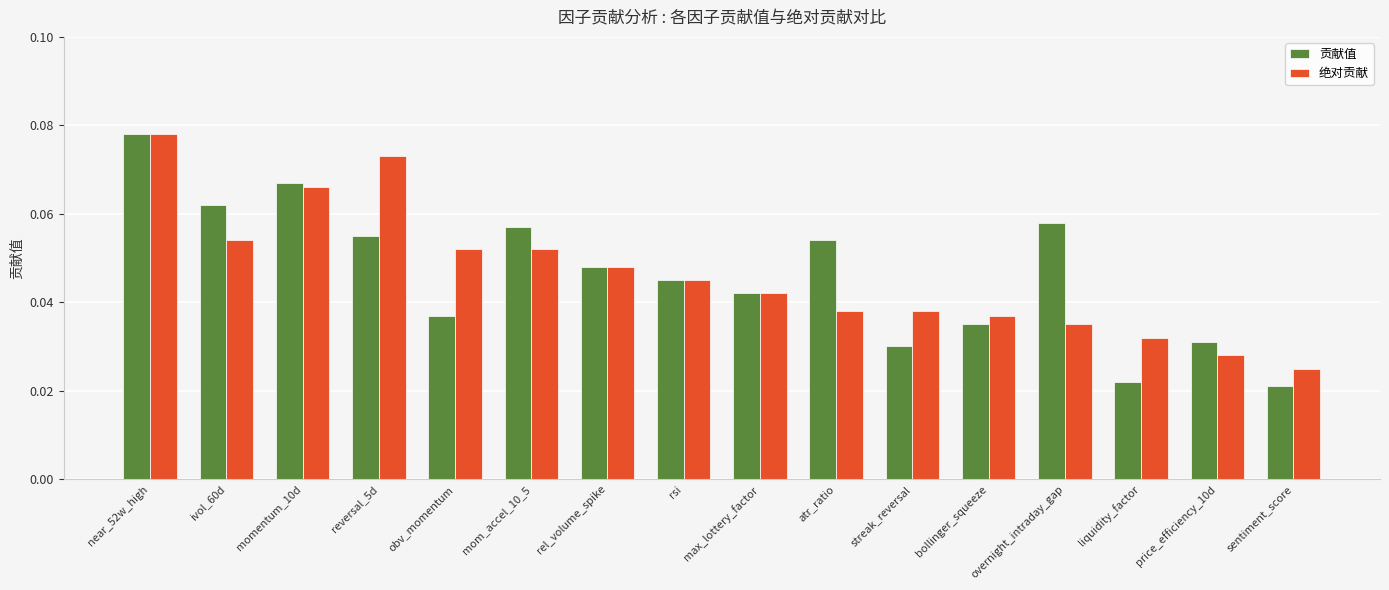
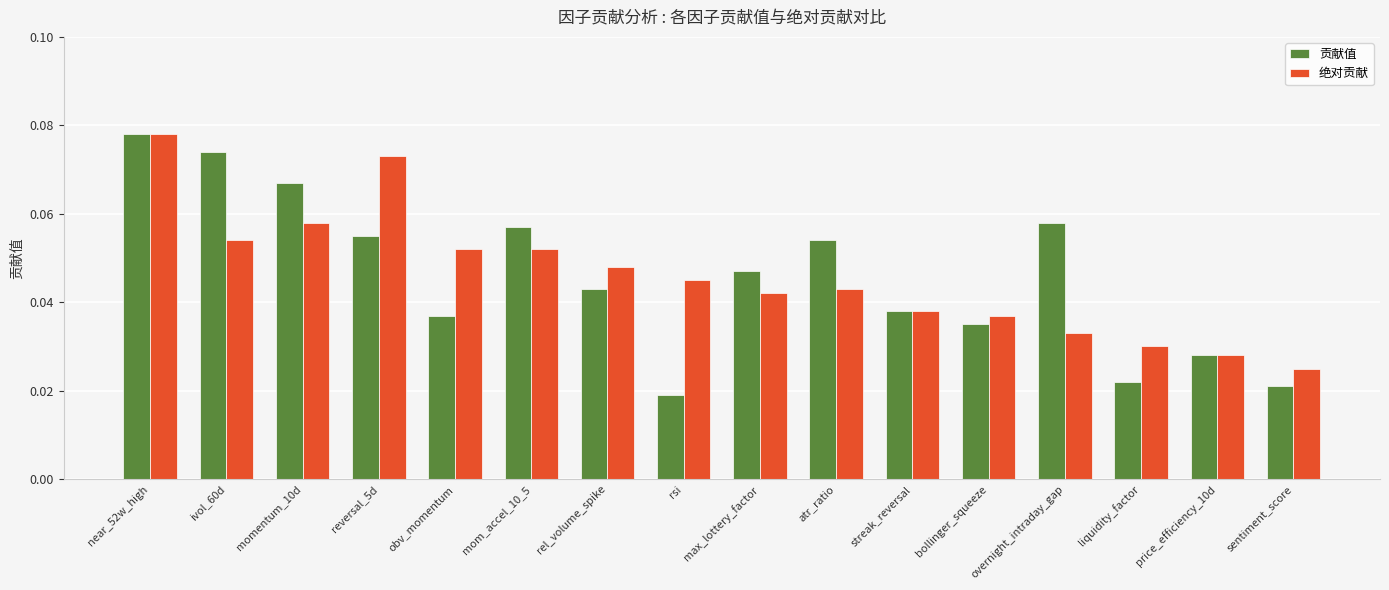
贡献值, ivol_60d: 0.062 -> 0.074
绝对贡献, momentum_10d: 0.066 -> 0.058
贡献值, rel_volume_spike: 0.048 -> 0.043
贡献值, rsi: 0.045 -> 0.019
贡献值, max_lottery_factor: 0.042 -> 0.047
绝对贡献, atr_ratio: 0.038 -> 0.043
贡献值, streak_reversal: 0.030 -> 0.038
绝对贡献, overnight_intraday_gap: 0.035 -> 0.033
绝对贡献, liquidity_factor: 0.032 -> 0.030
贡献值, price_efficiency_10d: 0.031 -> 0.028
